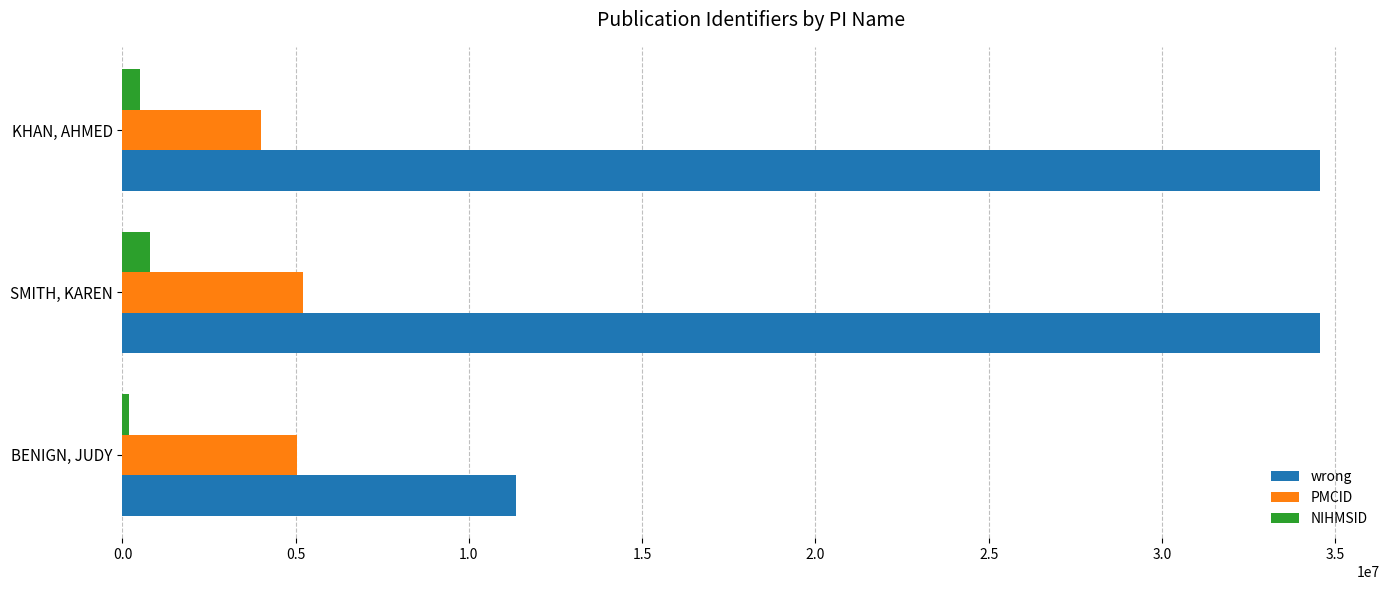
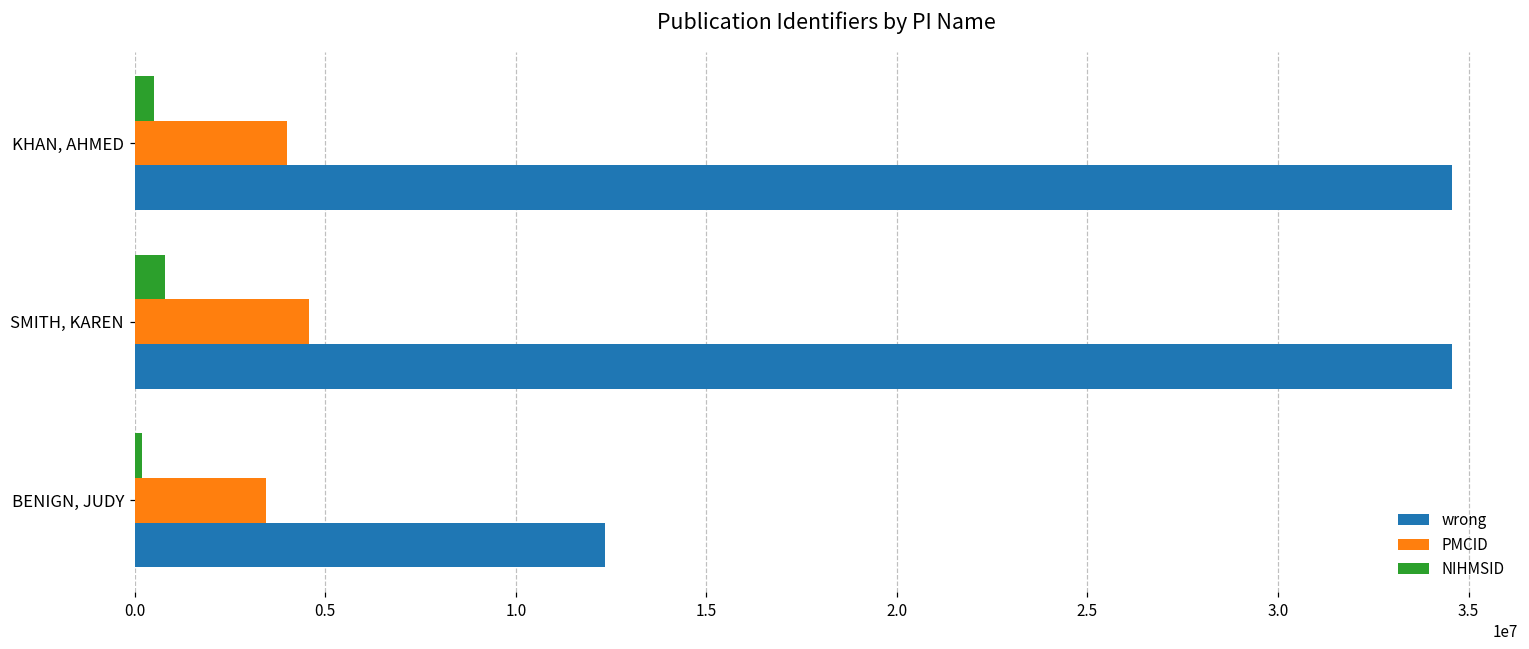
PMCID, SMITH, KAREN: 5200000 -> 4600000
PMCID, BENIGN, JUDY: 5000000 -> 3500000
wrong, BENIGN, JUDY: 11400000 -> 12300000
